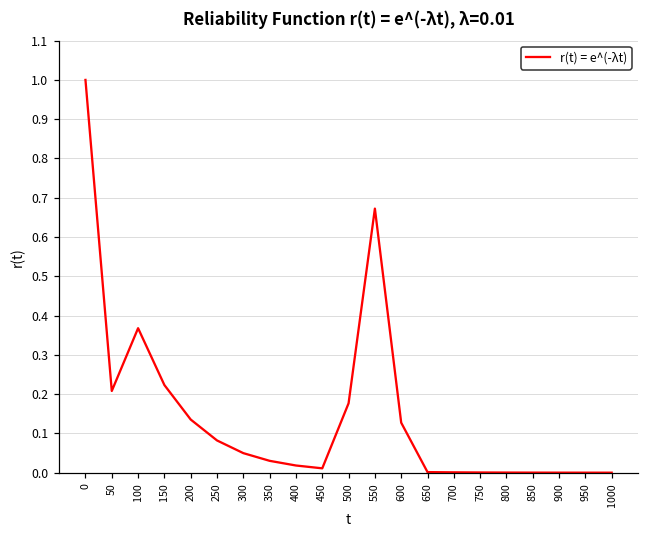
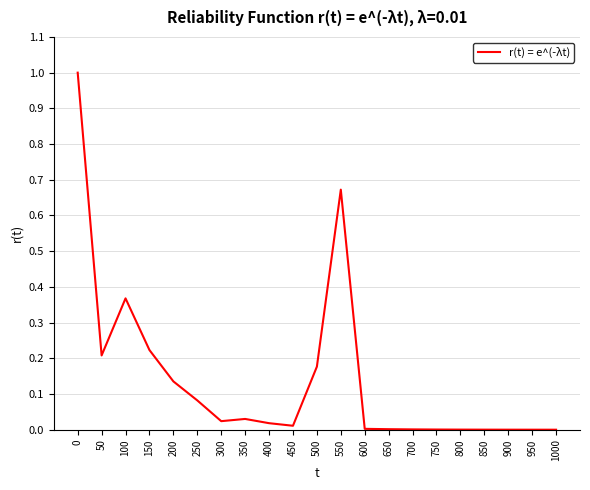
300: 0.05 -> 0.02
600: 0.13 -> 0.00
